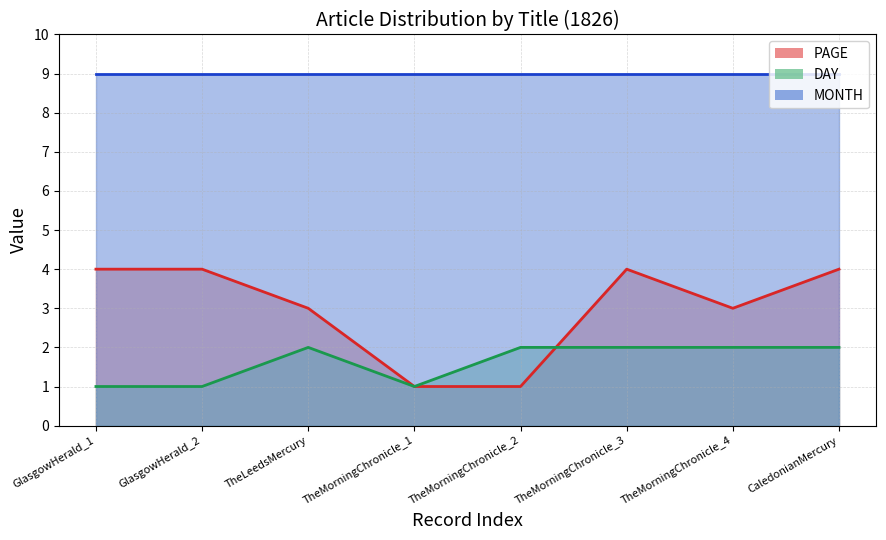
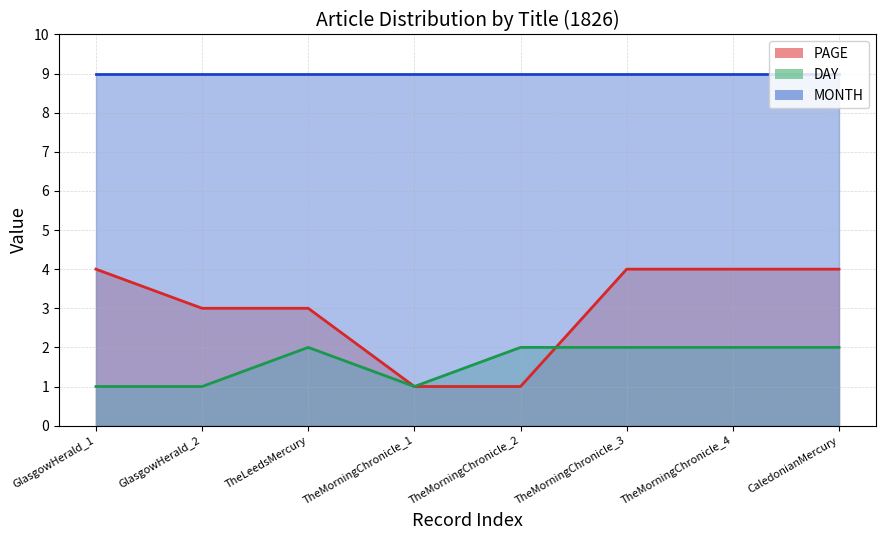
PAGE, GlasgowHerald_2: 4 -> 3
PAGE, TheMorningChronicle_4: 3 -> 4
